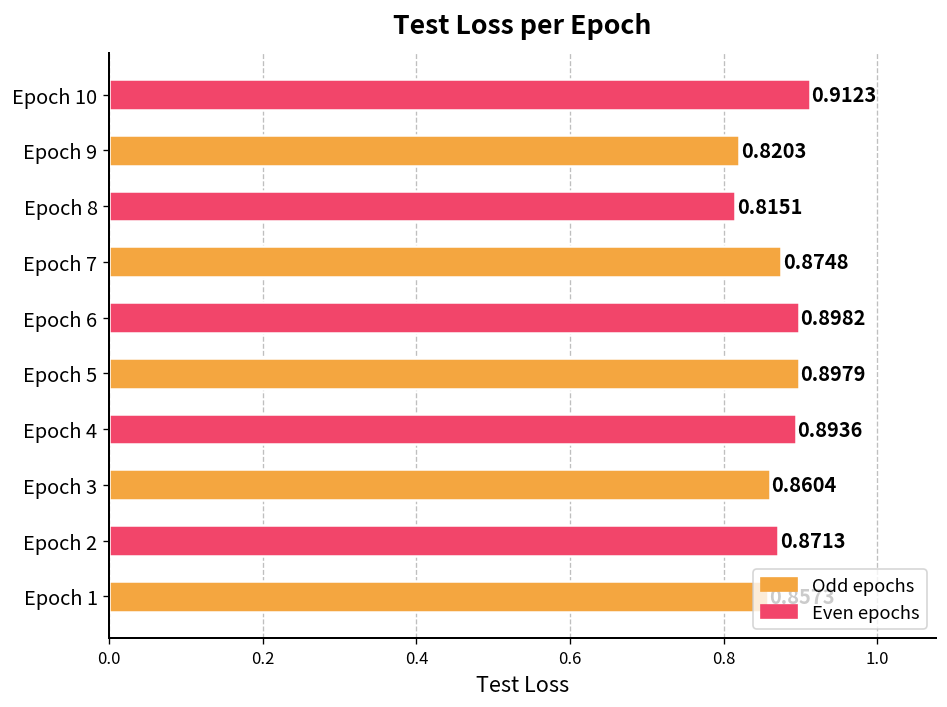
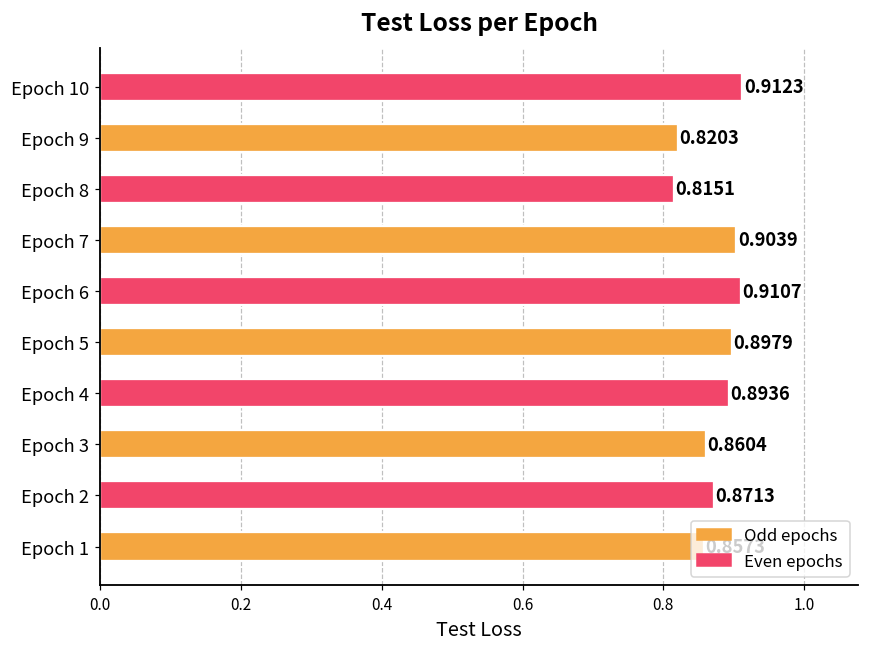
Epoch 7: 0.8748 -> 0.9039
Epoch 6: 0.8982 -> 0.9107
